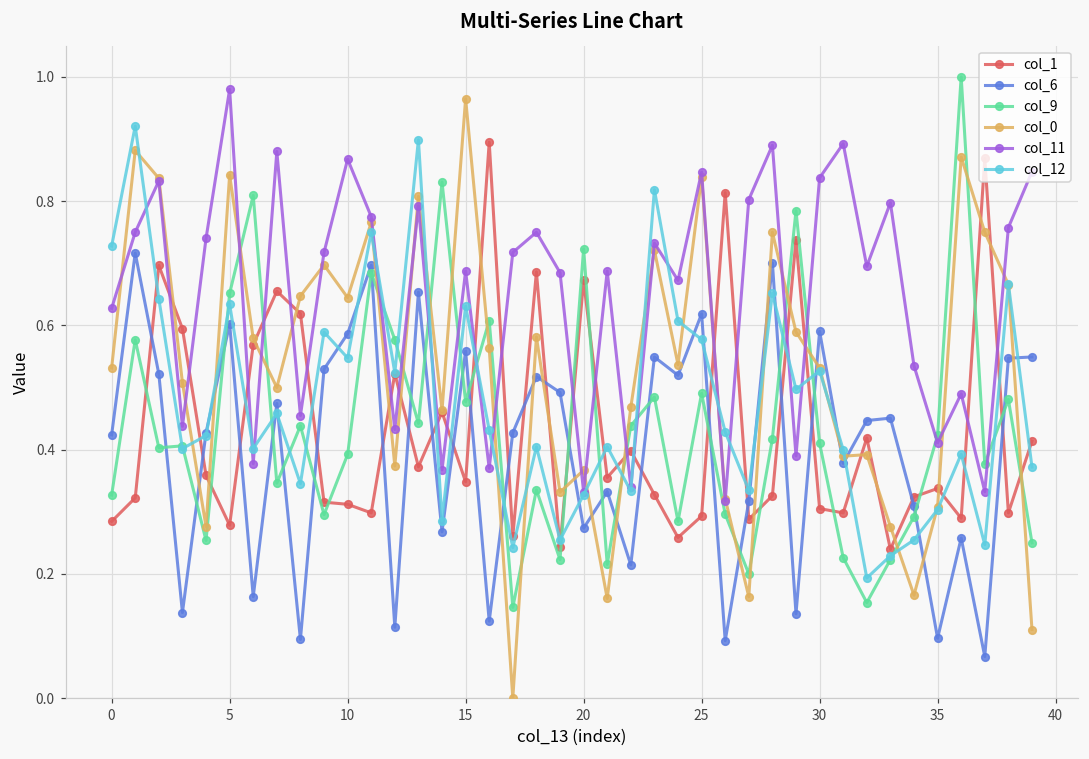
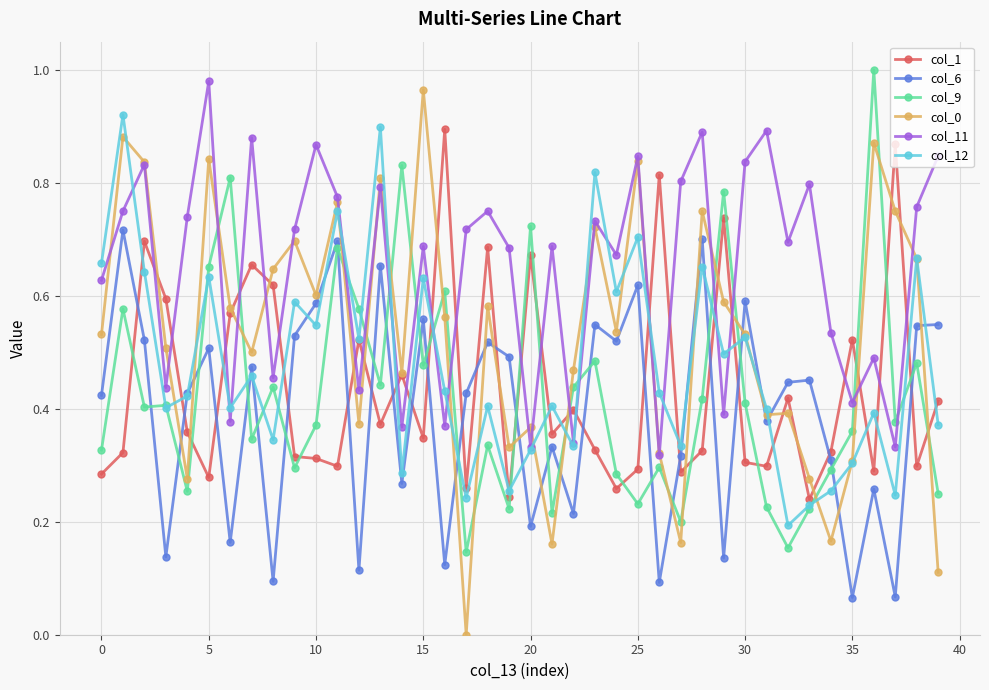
col_12, 0: 0.73 -> 0.66
col_6, 5: 0.60 -> 0.51
col_9, 10: 0.39 -> 0.37
col_0, 10: 0.64 -> 0.60
col_6, 20: 0.27 -> 0.19
col_9, 25: 0.49 -> 0.23
col_12, 25: 0.58 -> 0.70
col_1, 35: 0.34 -> 0.52
col_6, 35: 0.10 -> 0.07
col_9, 35: 0.42 -> 0.36
